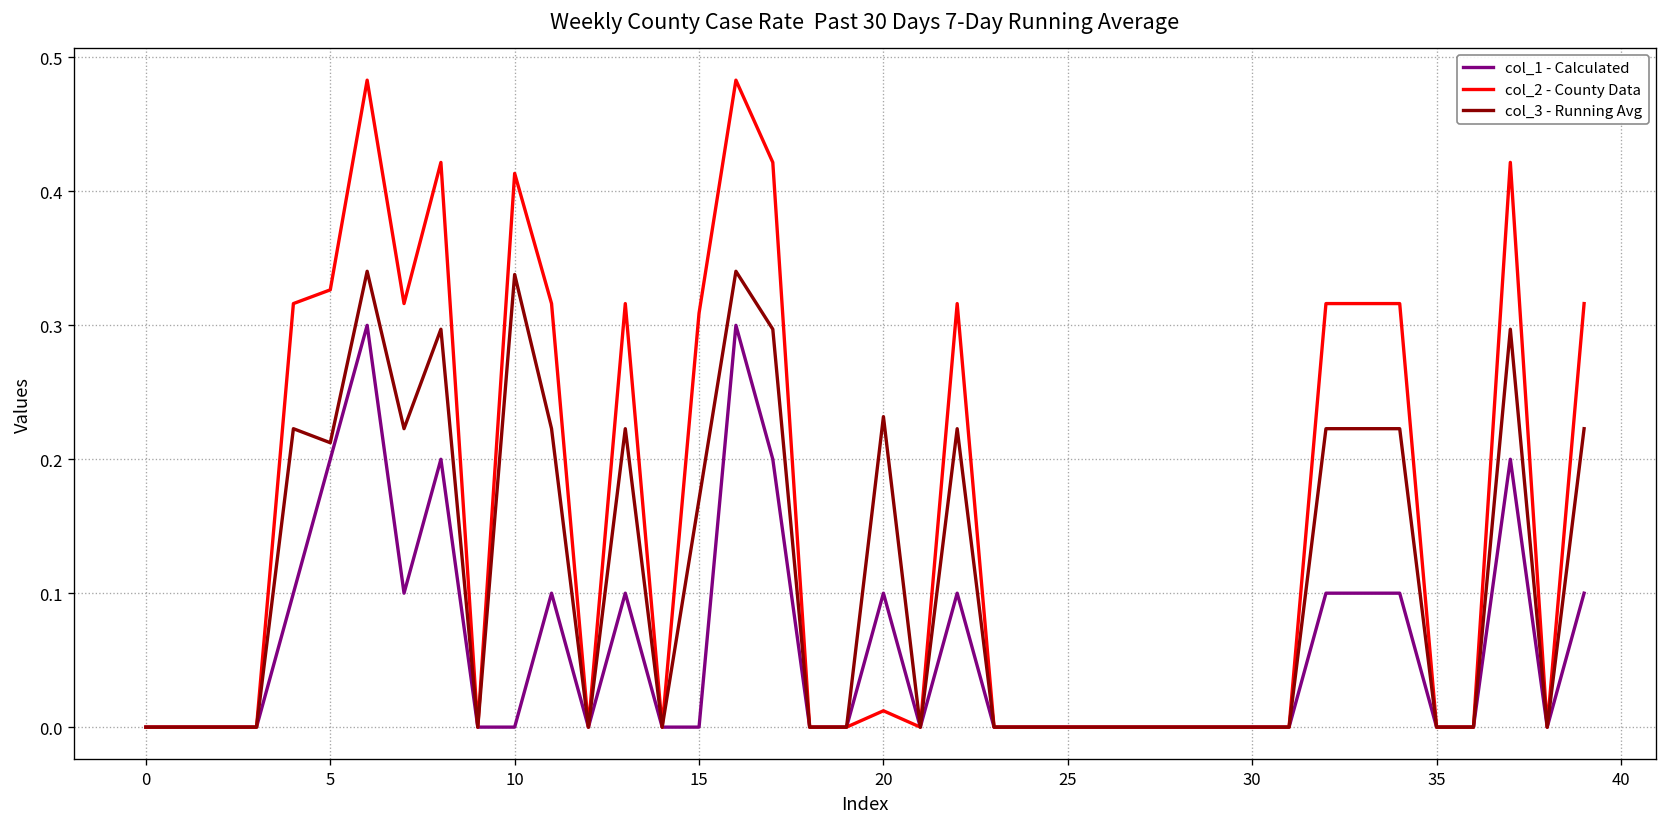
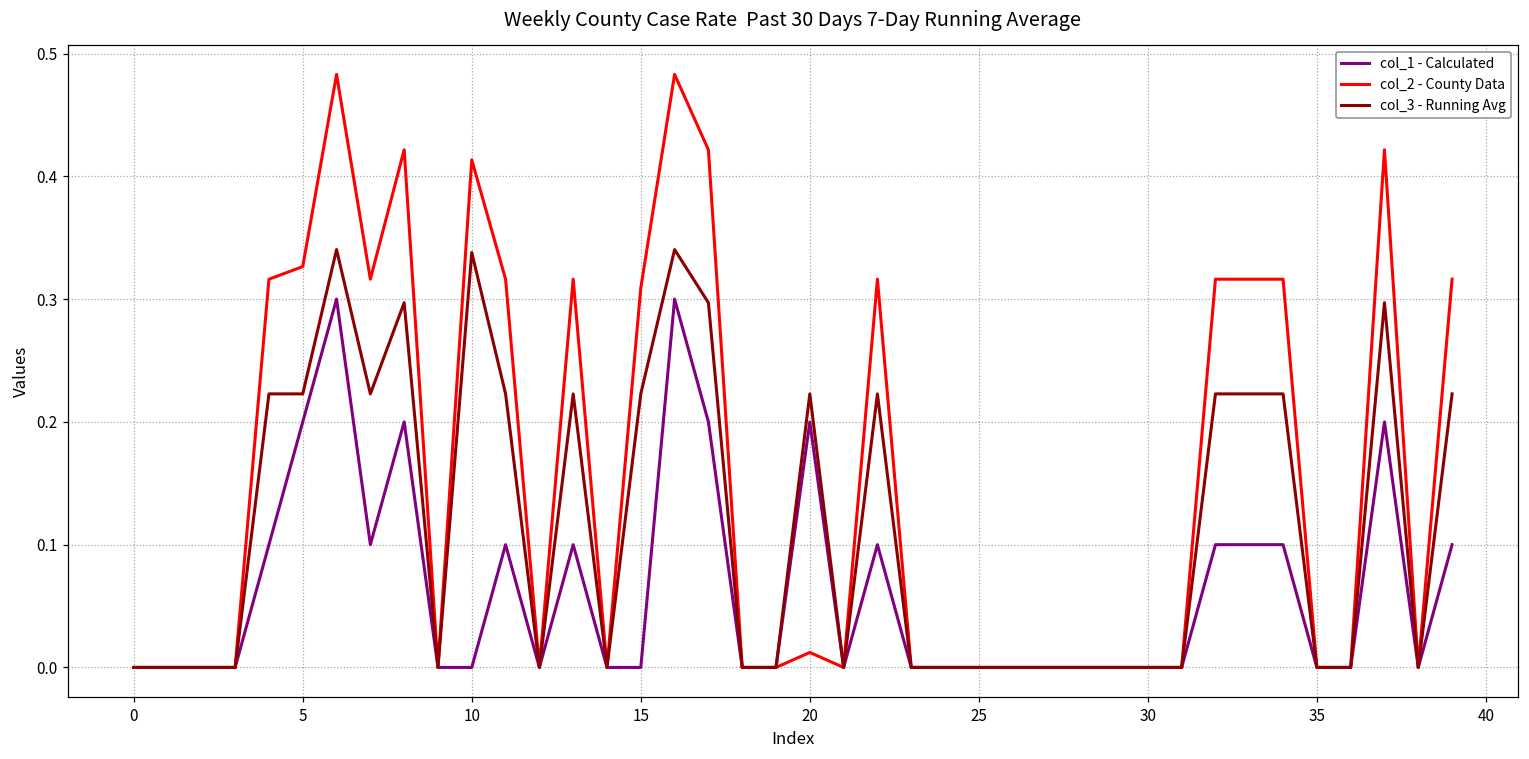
col_3 - Running Avg, 5: 0.212 -> 0.223
col_3 - Running Avg, 15: 0.170 -> 0.223
col_1 - Calculated, 20: 0.1 -> 0.2
col_3 - Running Avg, 20: 0.232 -> 0.223
